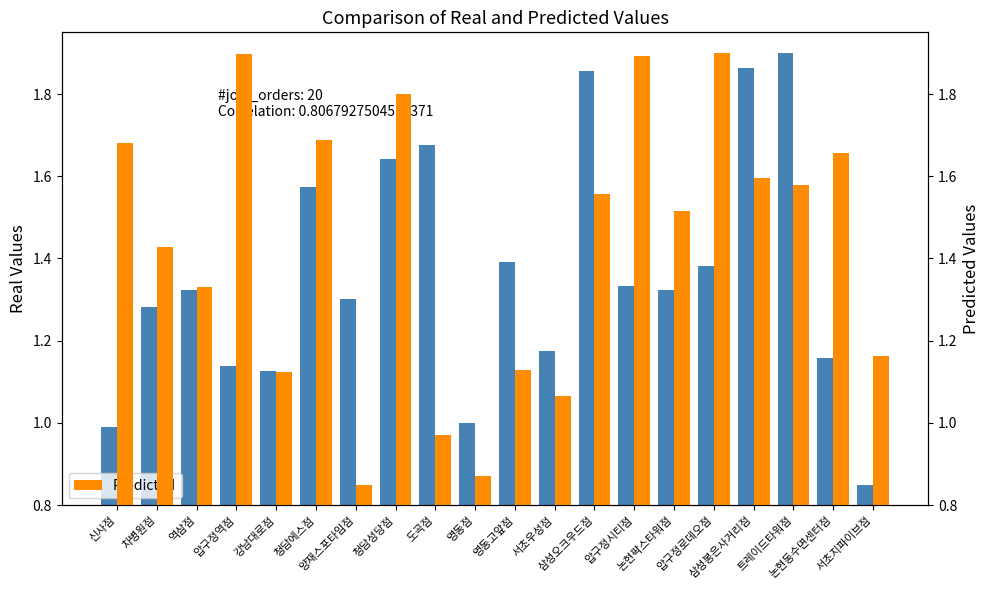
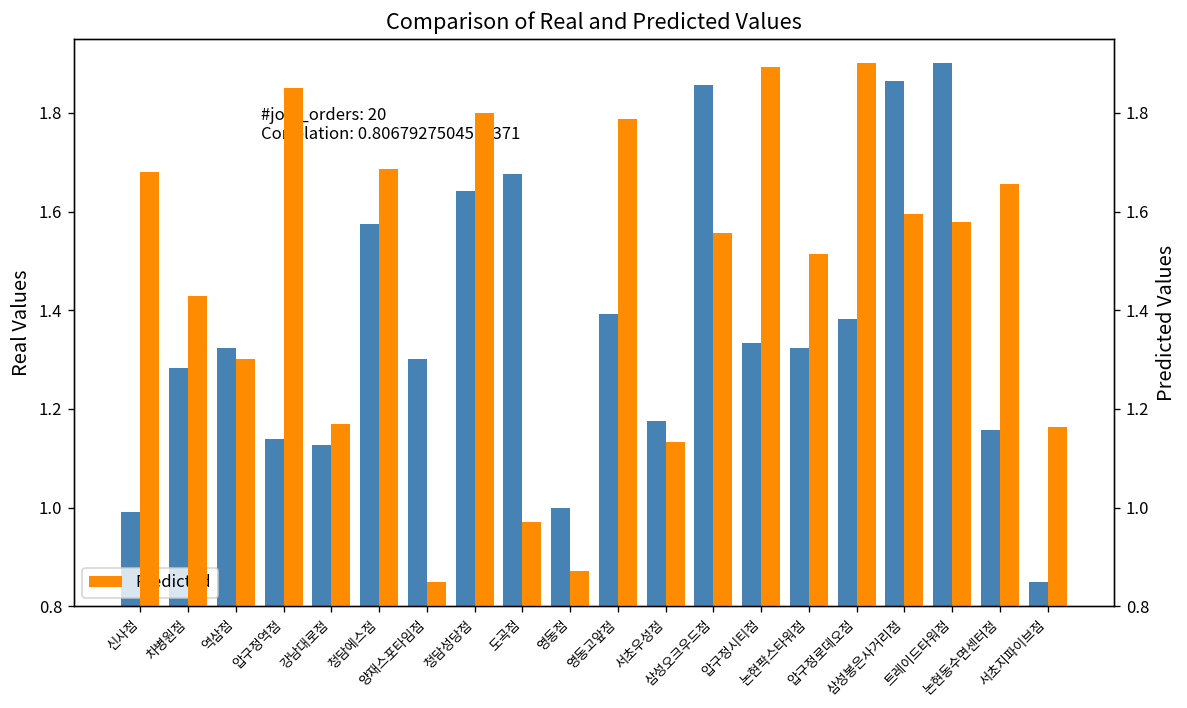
Predicted, 역삼점: 1.33 -> 1.30
Predicted, 압구정역점: 1.90 -> 1.85
Predicted, 강남대로점: 1.12 -> 1.17
Predicted, 영동고앞점: 1.13 -> 1.79
Predicted, 서초우성점: 1.06 -> 1.13
